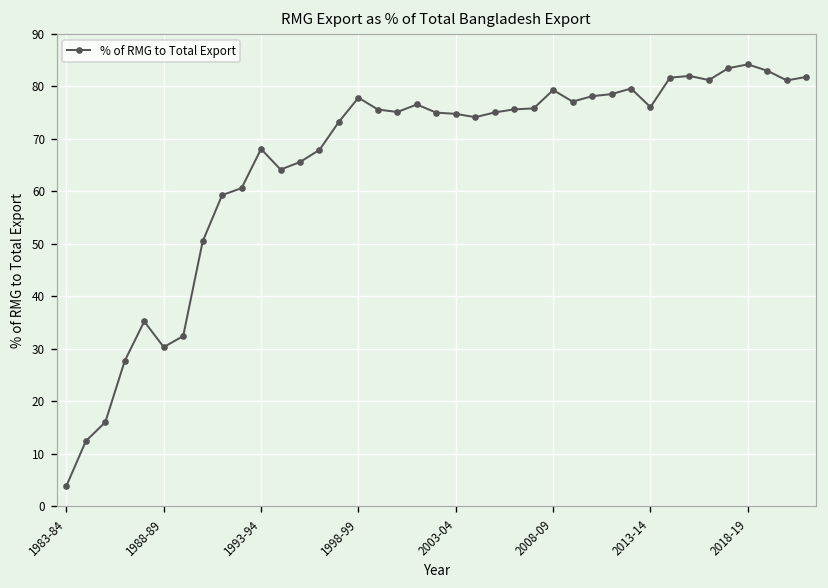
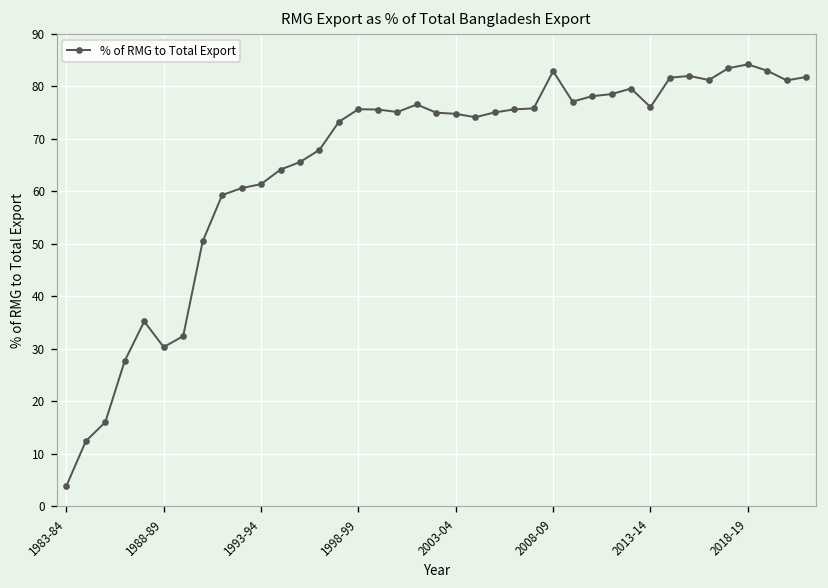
1993-94: 68 -> 61
1998-99: 78 -> 76
2008-09: 79 -> 83
